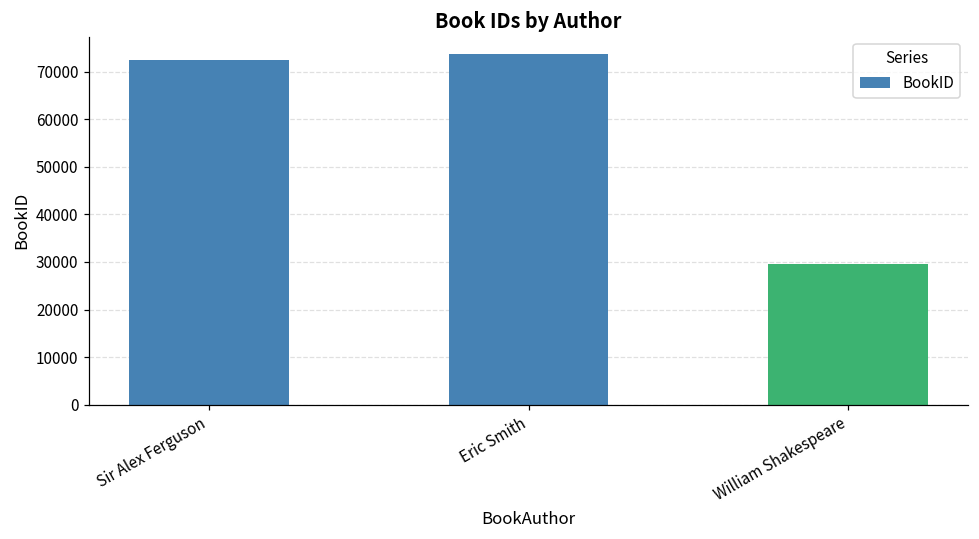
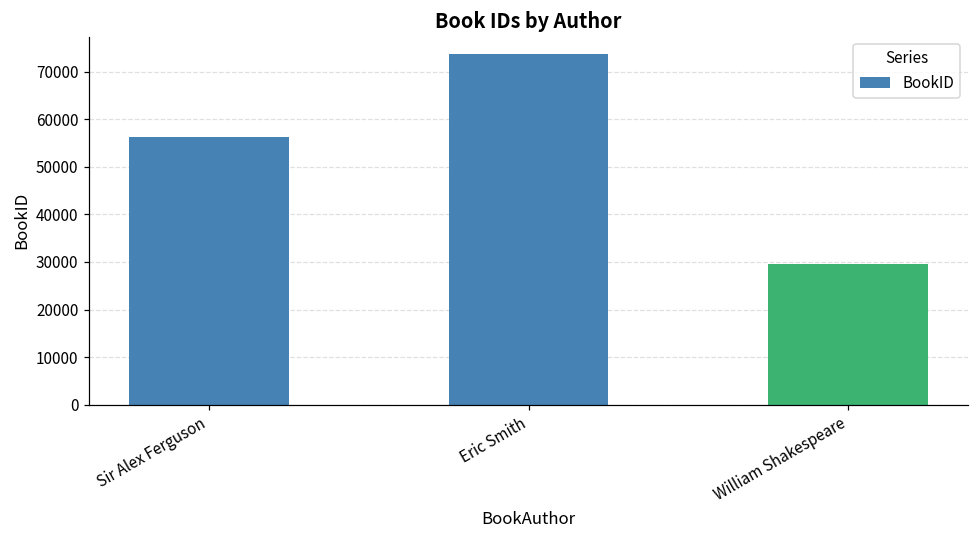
Sir Alex Ferguson: 72000 -> 56000
